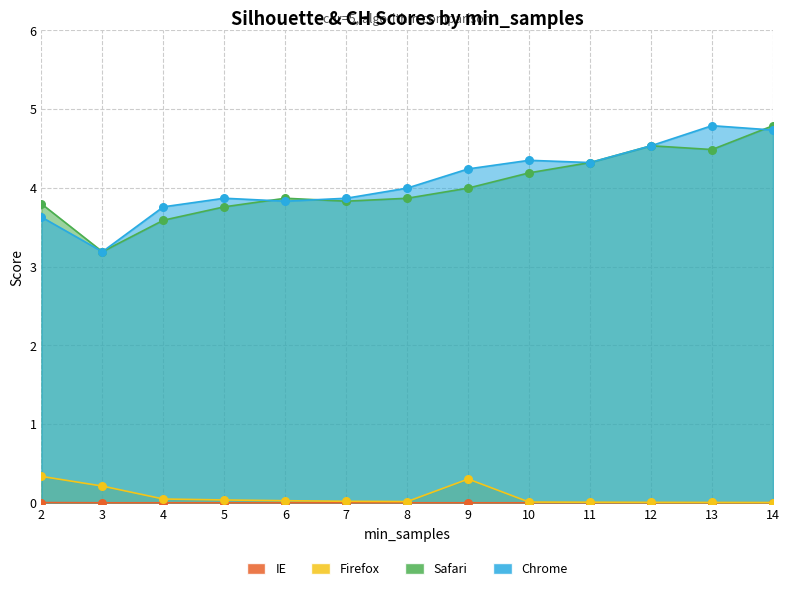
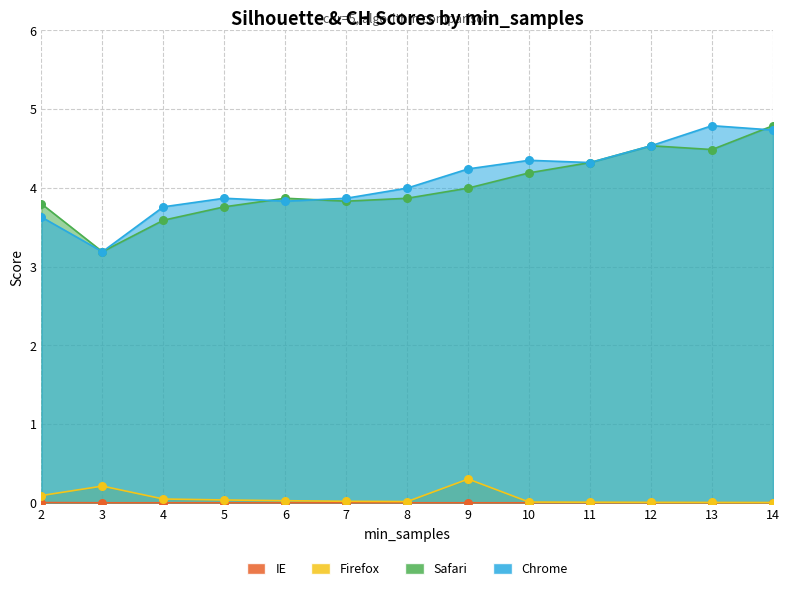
Firefox, 2: 0.3 -> 0.1
